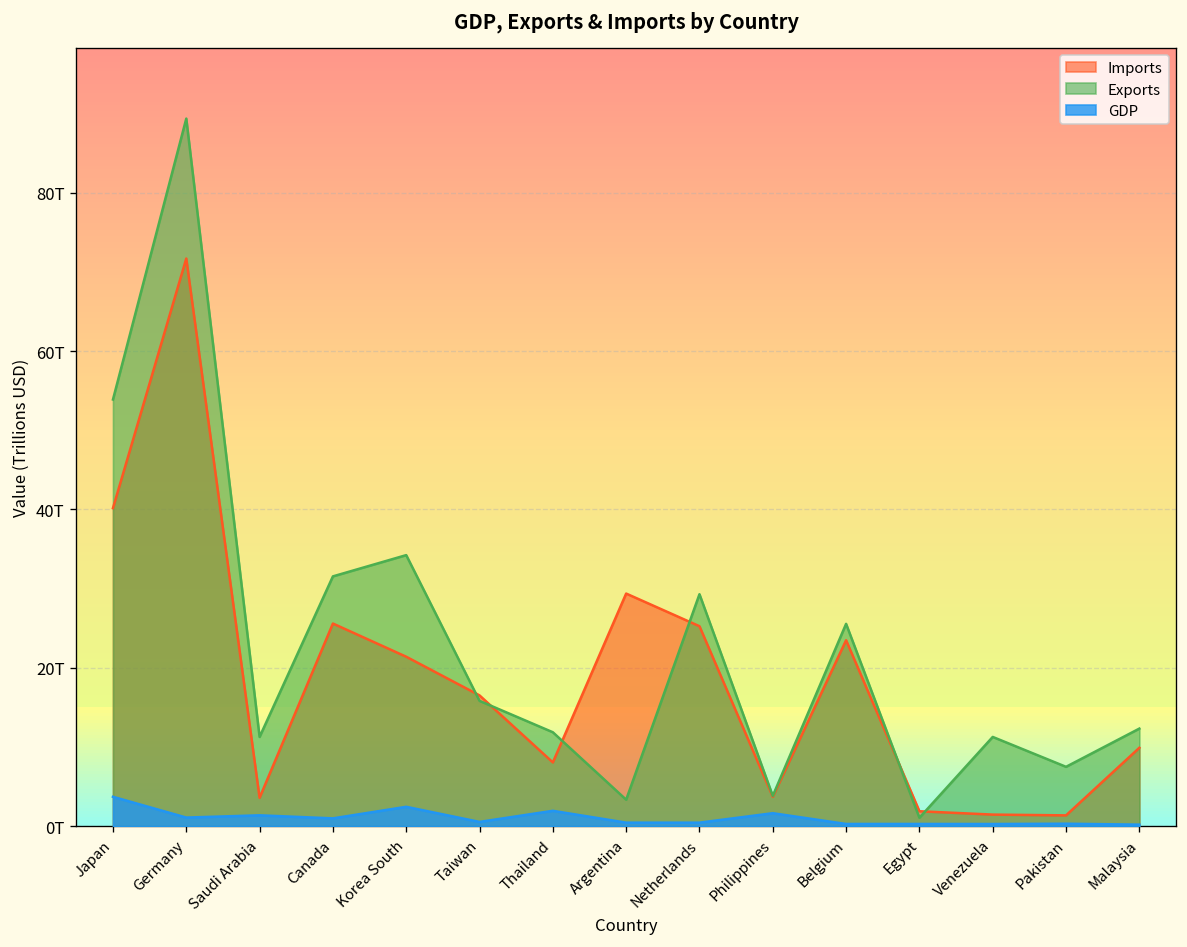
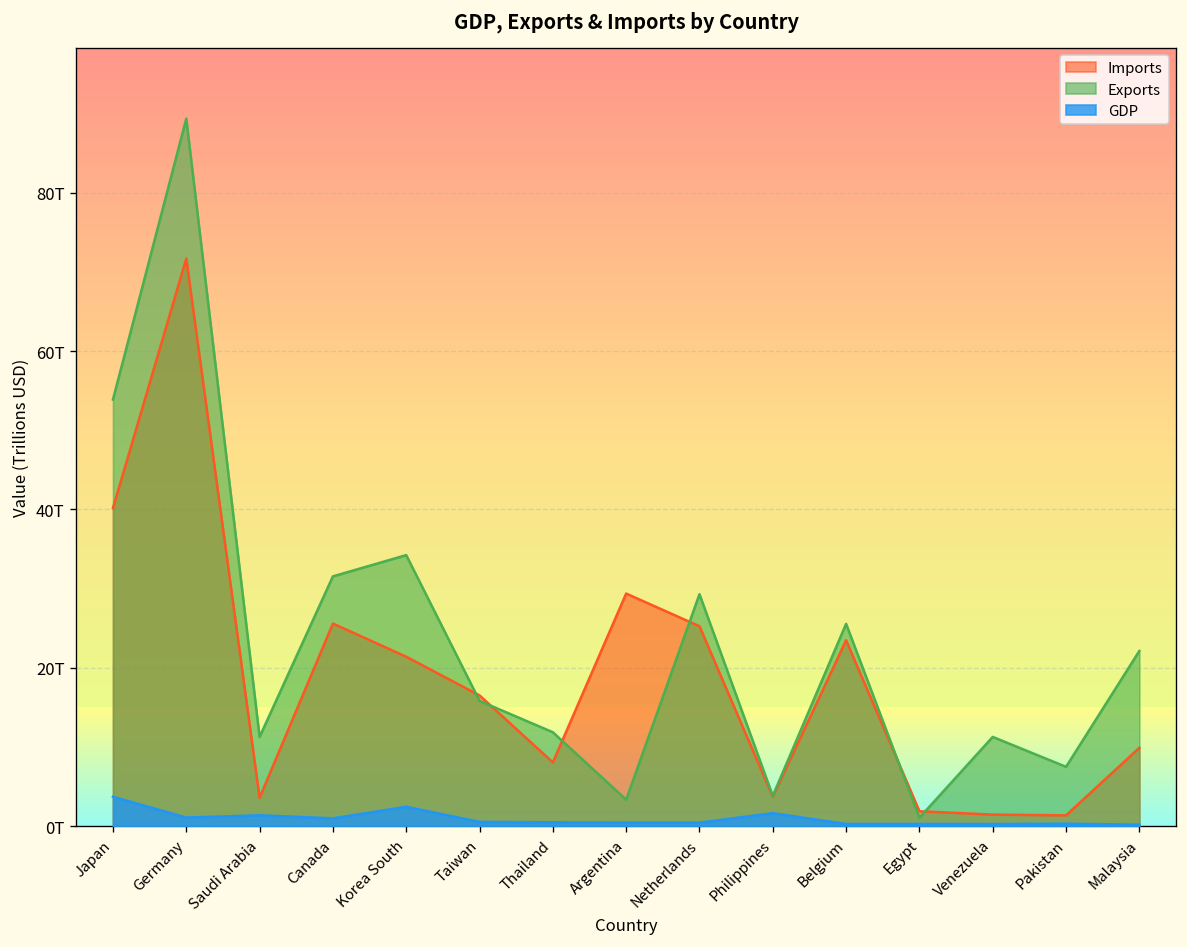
GDP, Thailand: 2T -> 1T
Exports, Malaysia: 12T -> 22T
